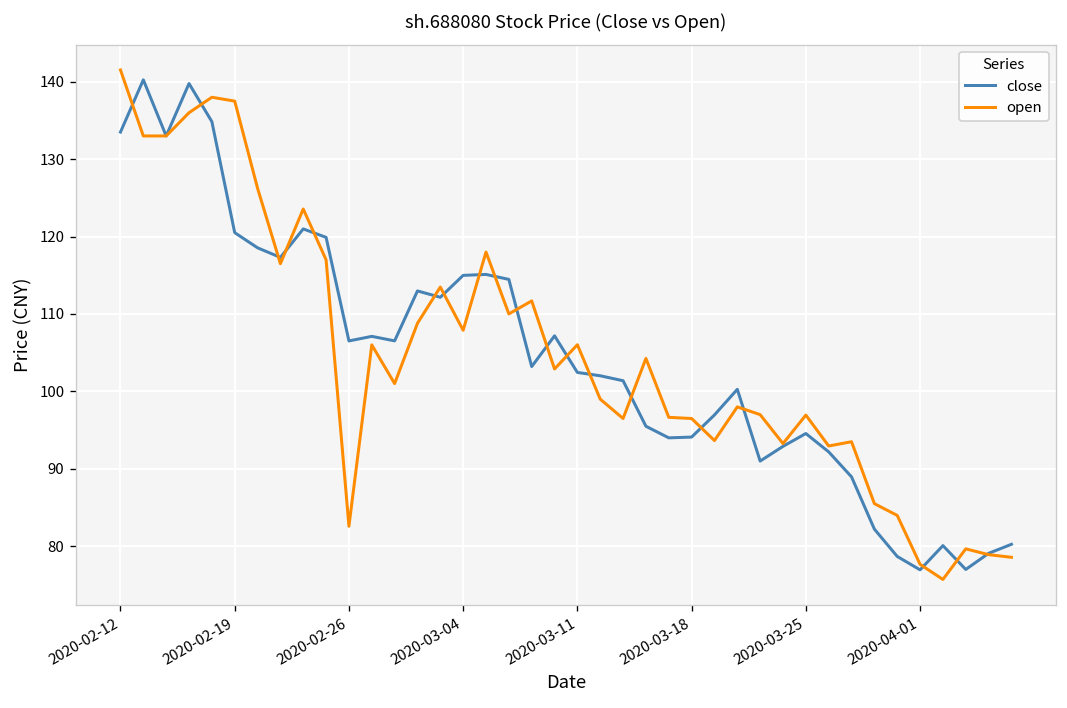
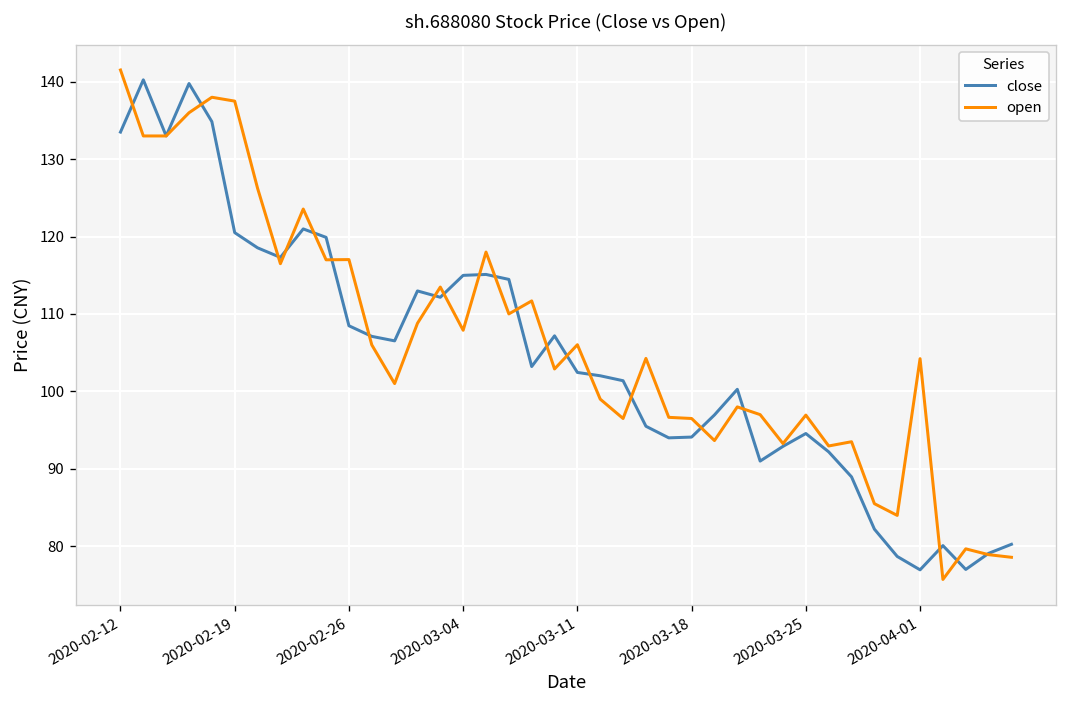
close, 2020-02-26: 107 -> 108
open, 2020-02-26: 83 -> 117
open, 2020-04-01: 78 -> 104
